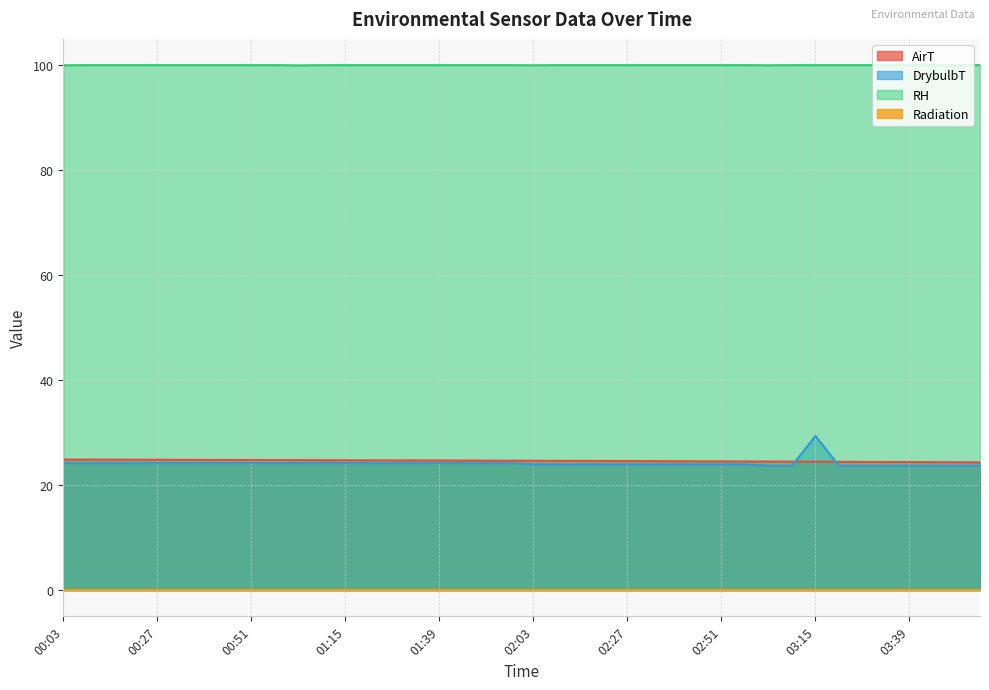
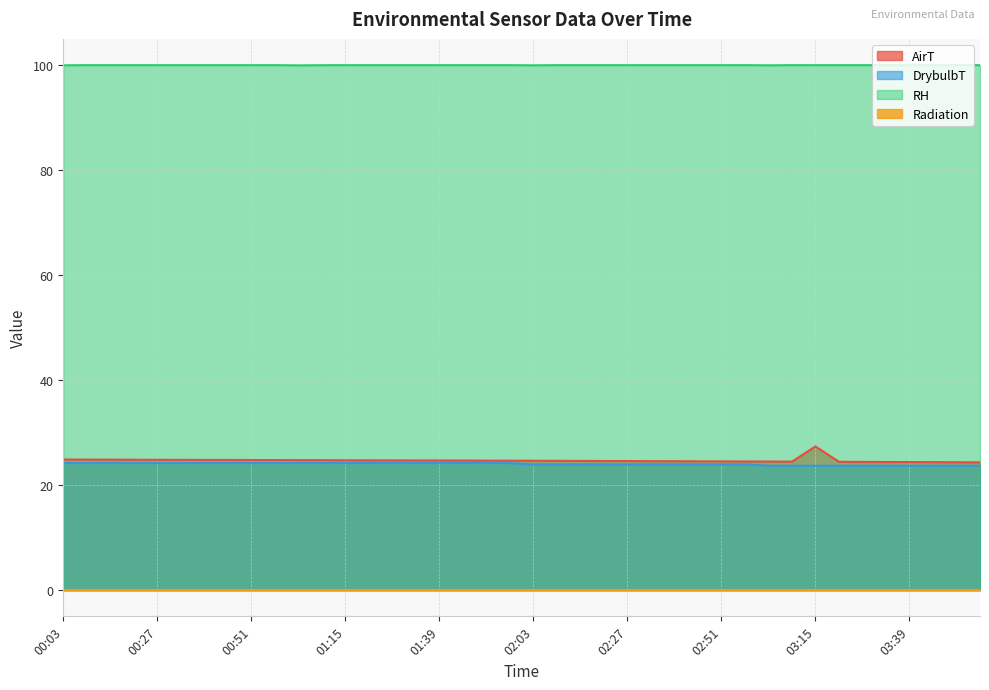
AirT, 03:15: 24 -> 27
DrybulbT, 03:15: 29 -> 24
